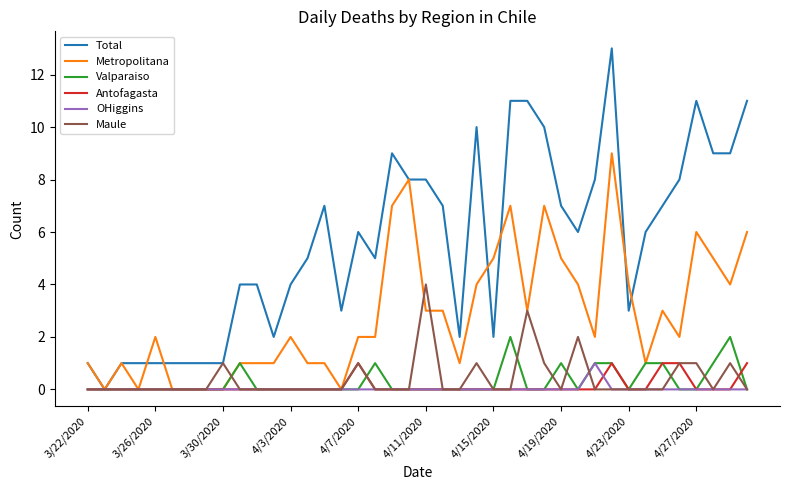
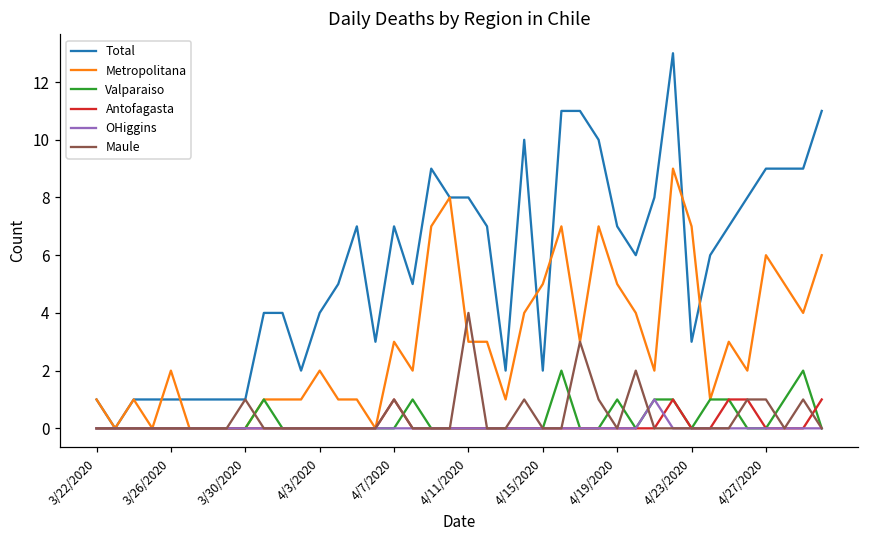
Total, 4/7/2020: 6 -> 7
Metropolitana, 4/7/2020: 2 -> 3
Metropolitana, 4/23/2020: 4 -> 7
Total, 4/27/2020: 11 -> 9
